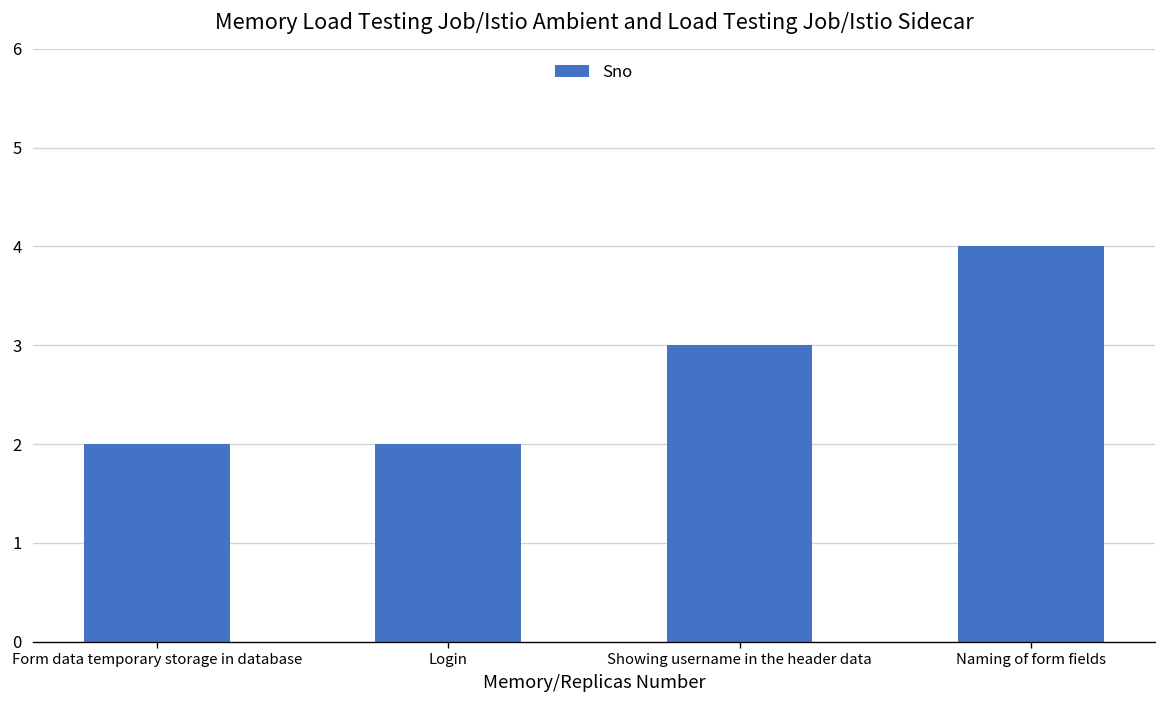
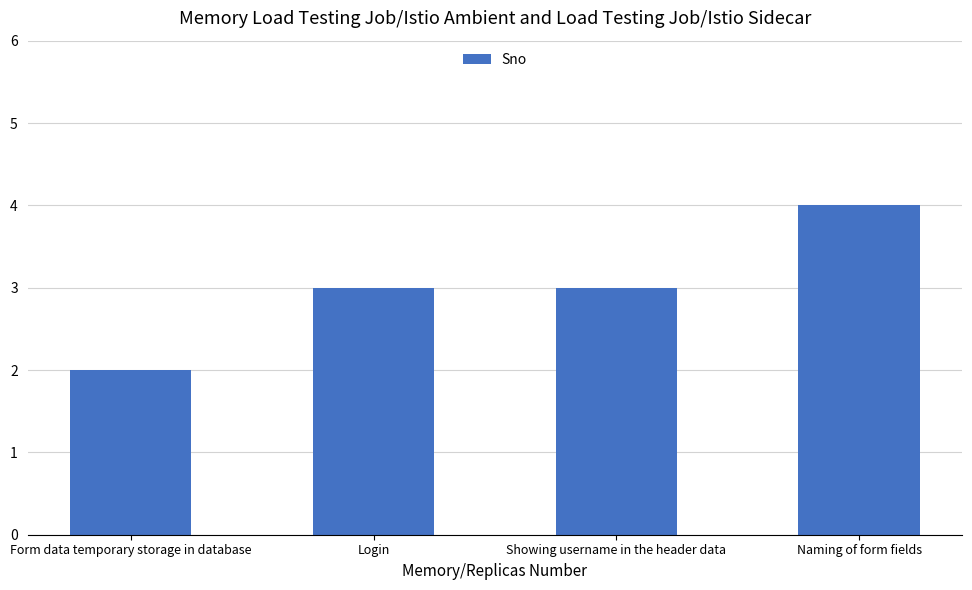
Login: 2 -> 3
